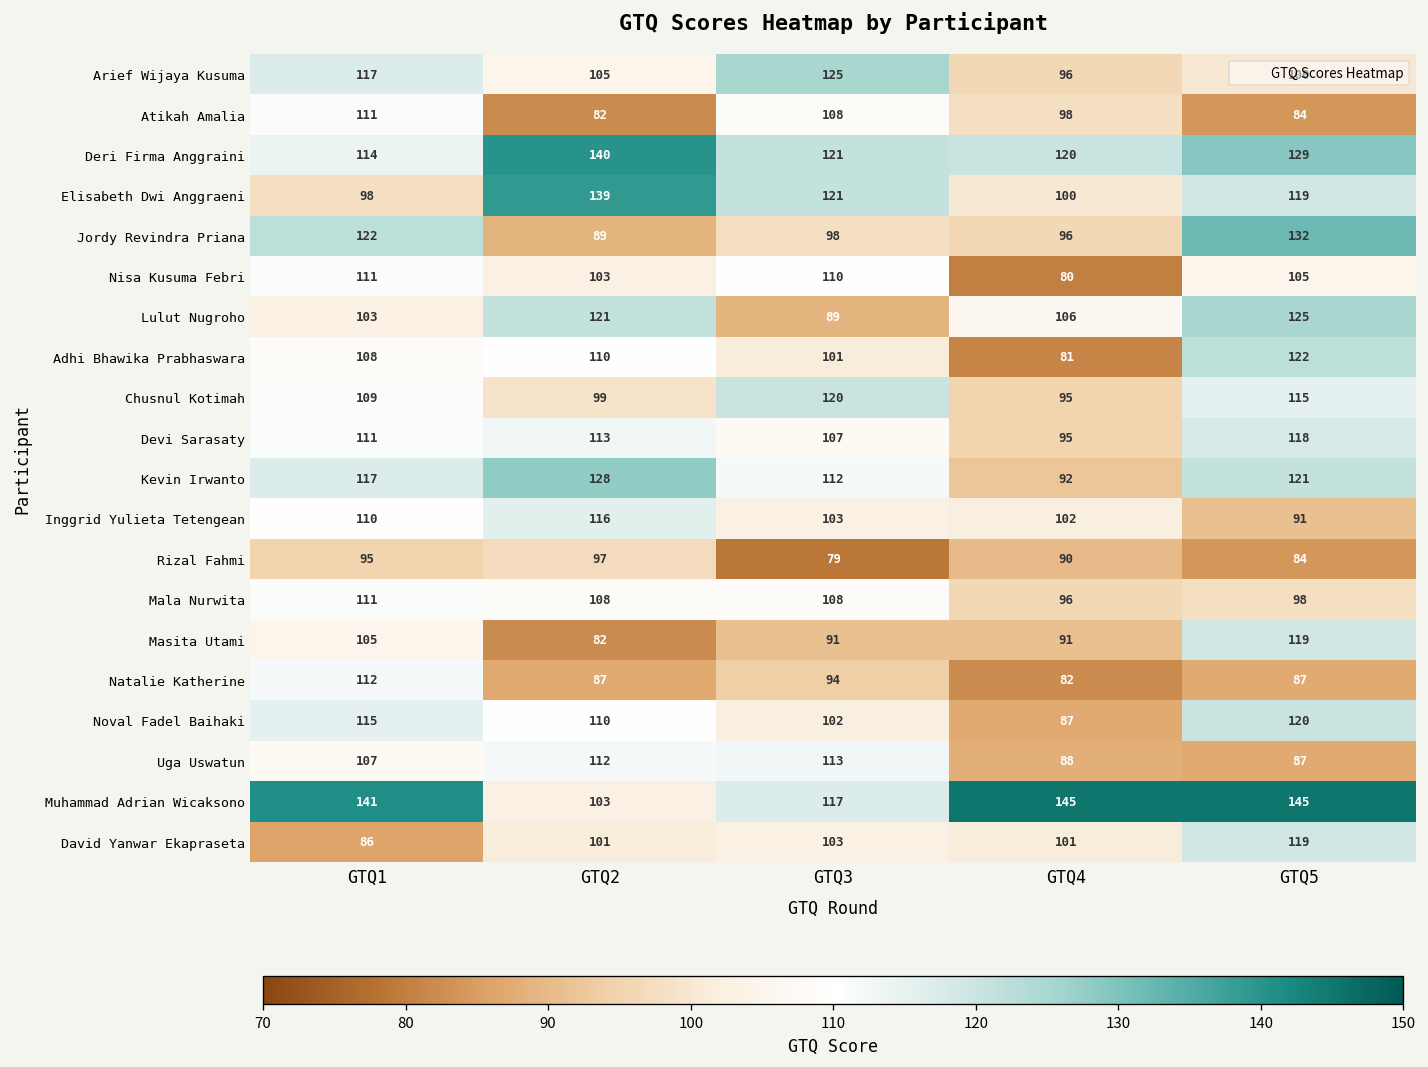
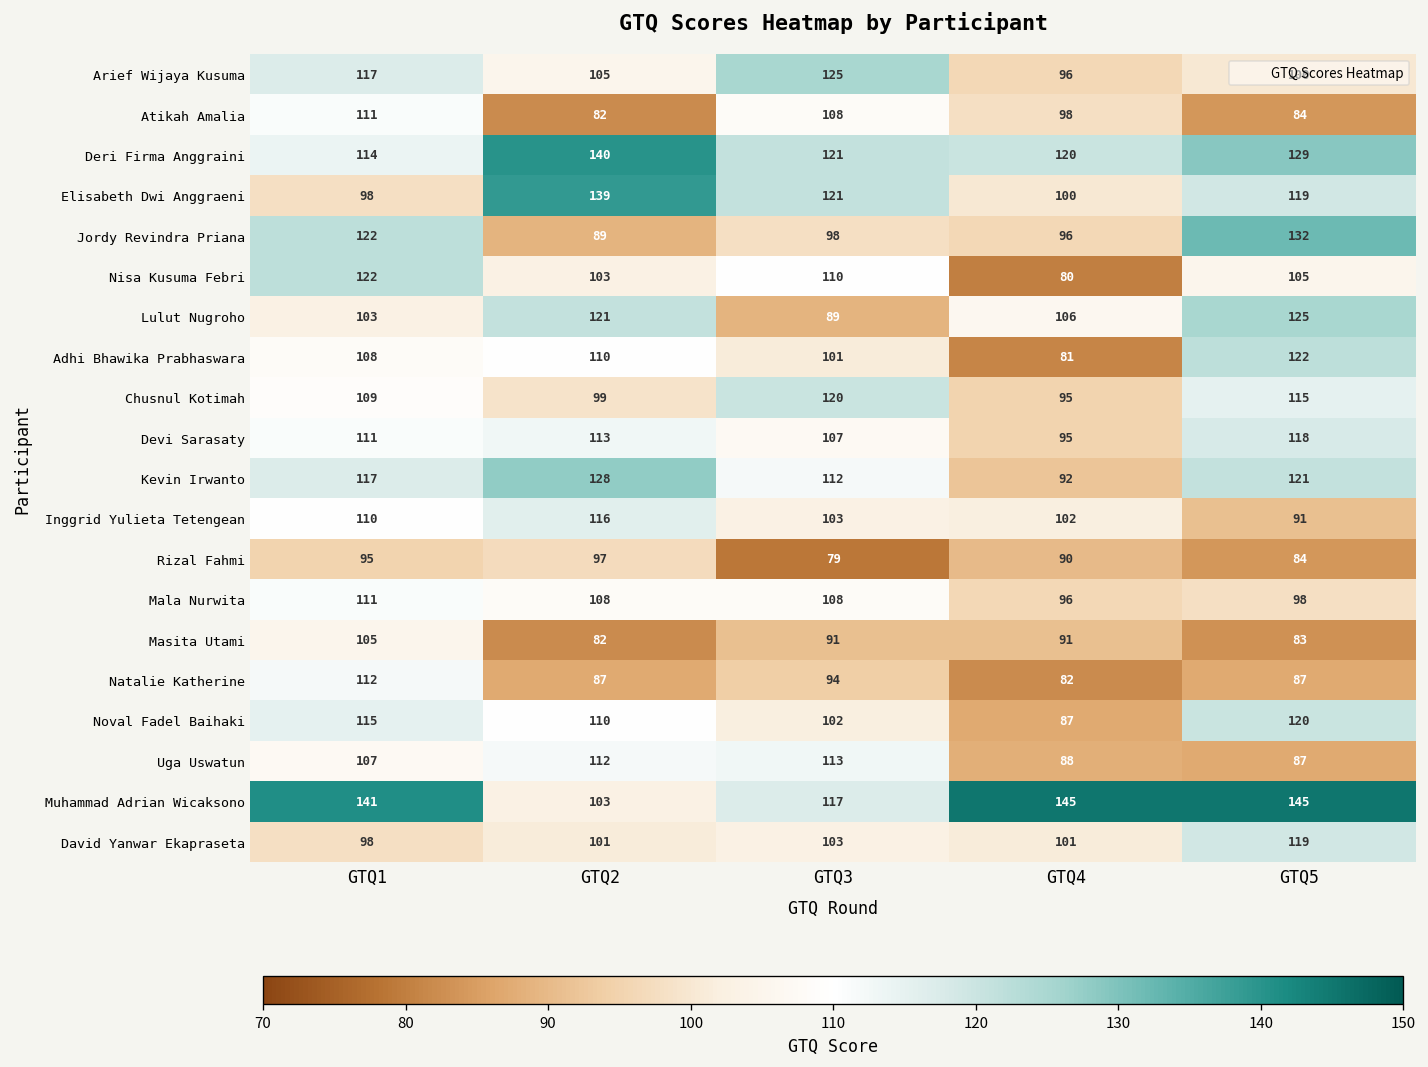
Nisa Kusuma Febri, GTQ1: 111 -> 122
Masita Utami, GTQ5: 119 -> 83
David Yanwar Ekapraseta, GTQ1: 86 -> 98
